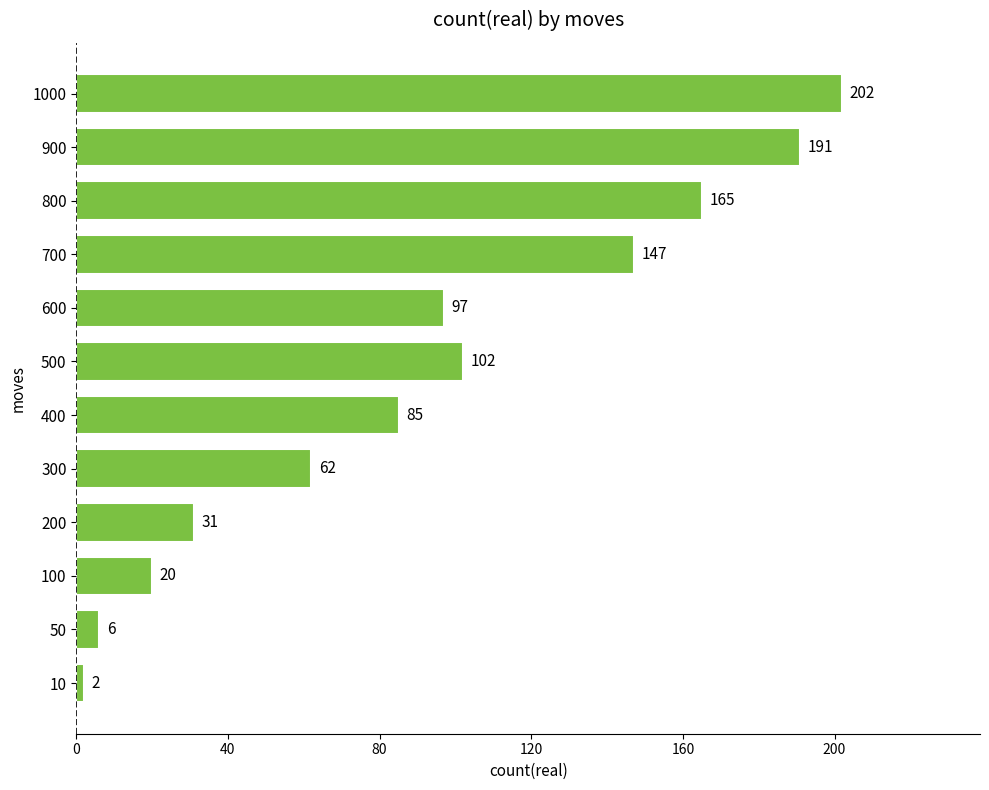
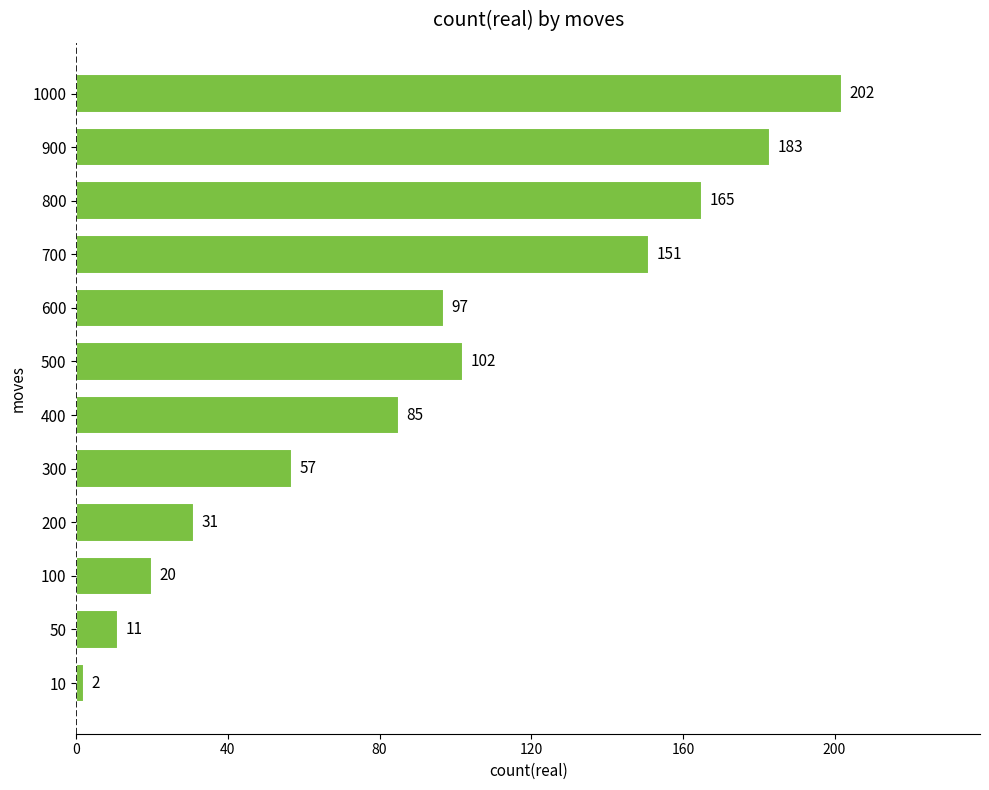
900: 191 -> 183
700: 147 -> 151
300: 62 -> 57
50: 6 -> 11
